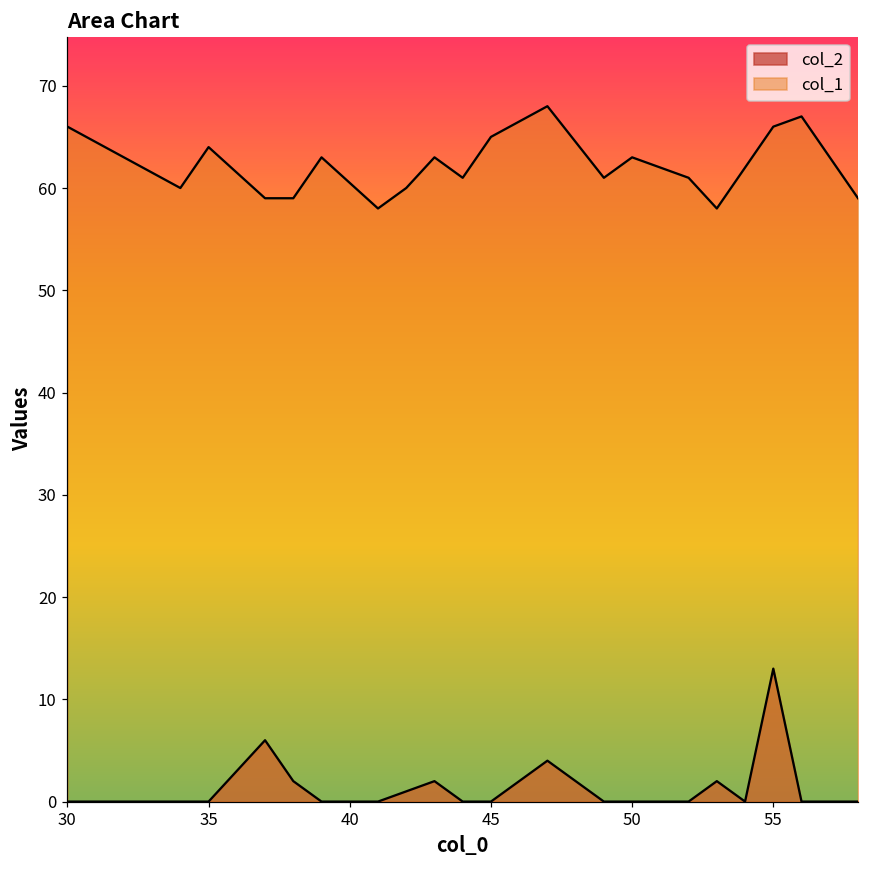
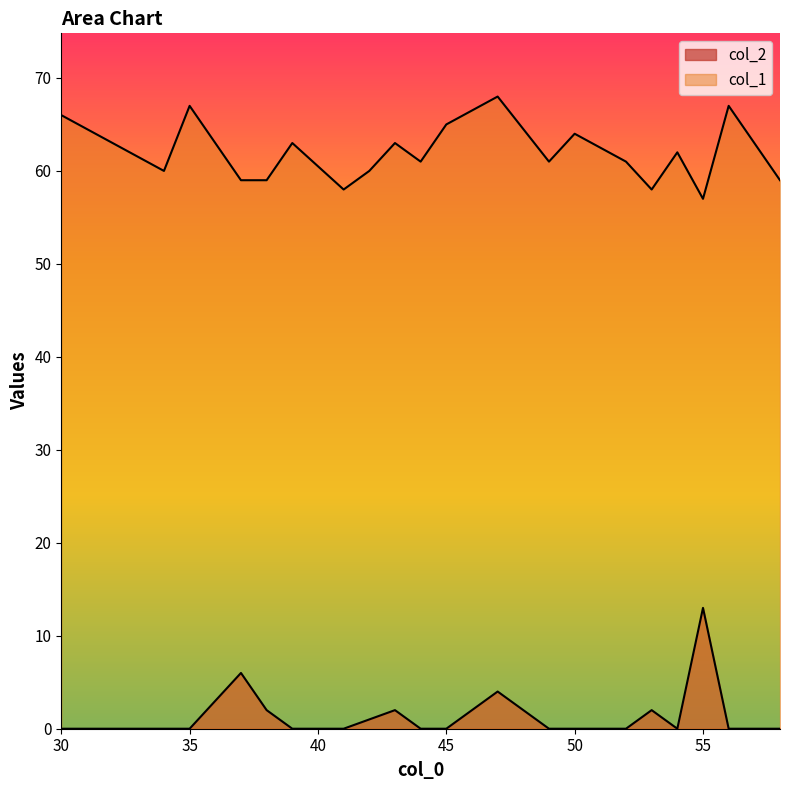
col_1, 35: 64 -> 67
col_1, 50: 63 -> 64
col_1, 55: 66 -> 57
